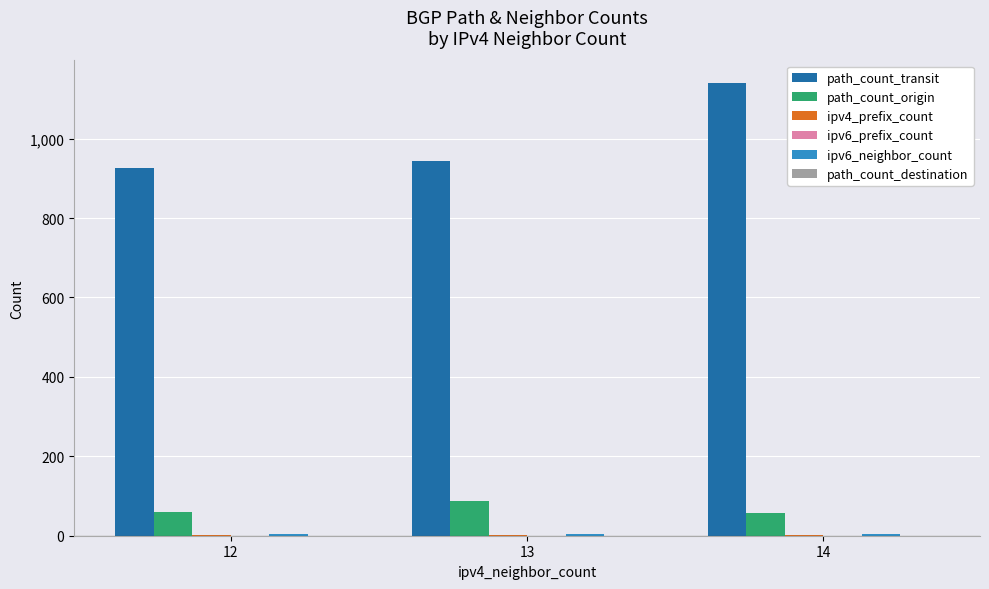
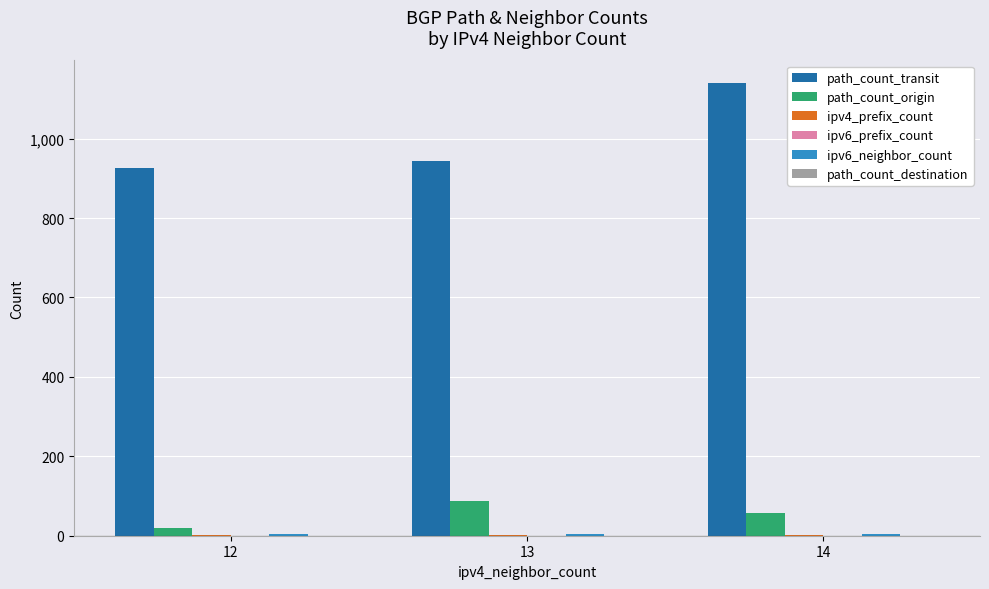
path_count_origin, 12: 60 -> 20
